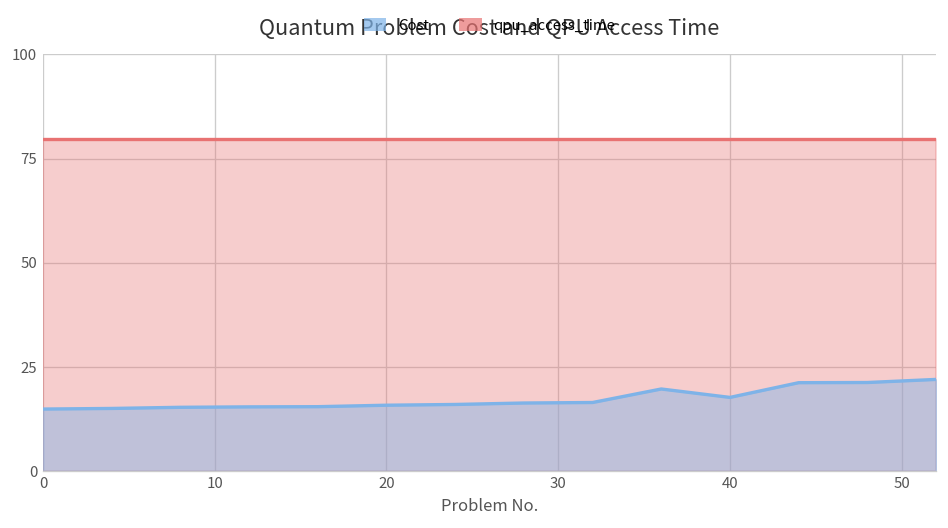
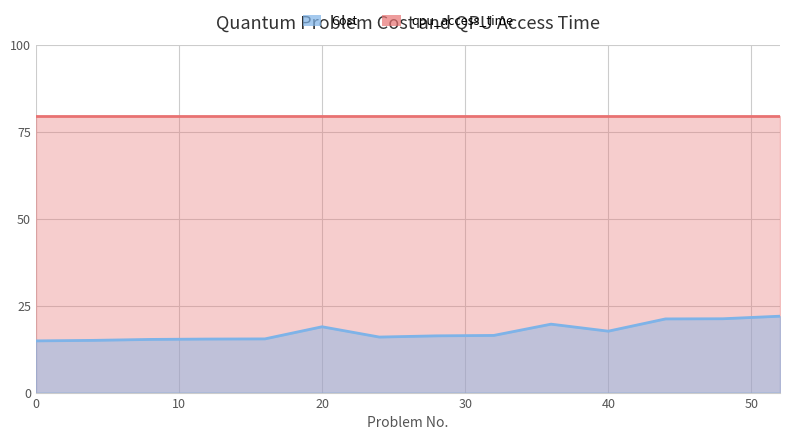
Cost, 20: 16 -> 19
